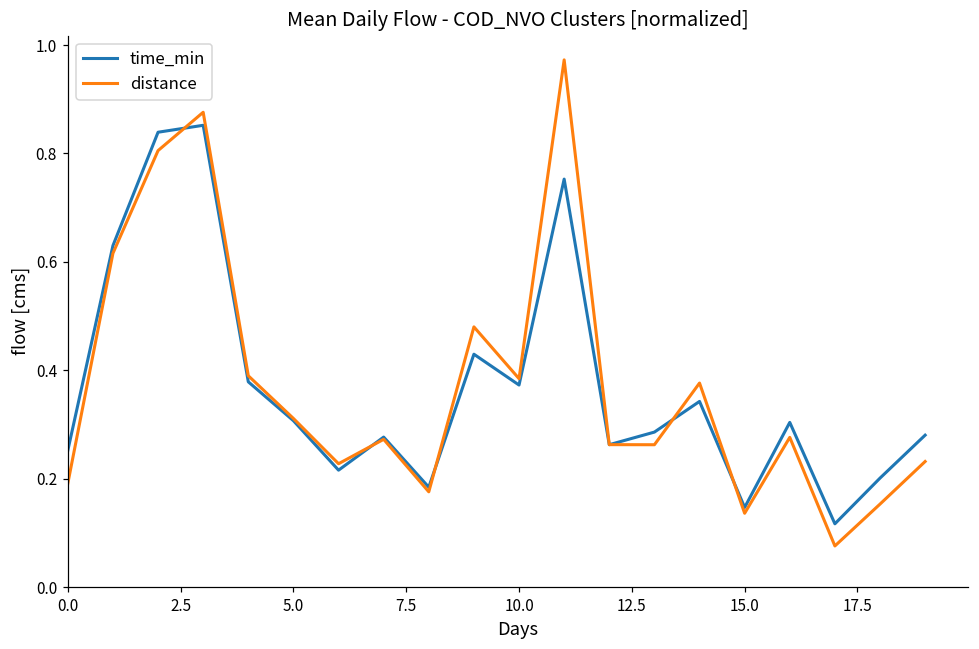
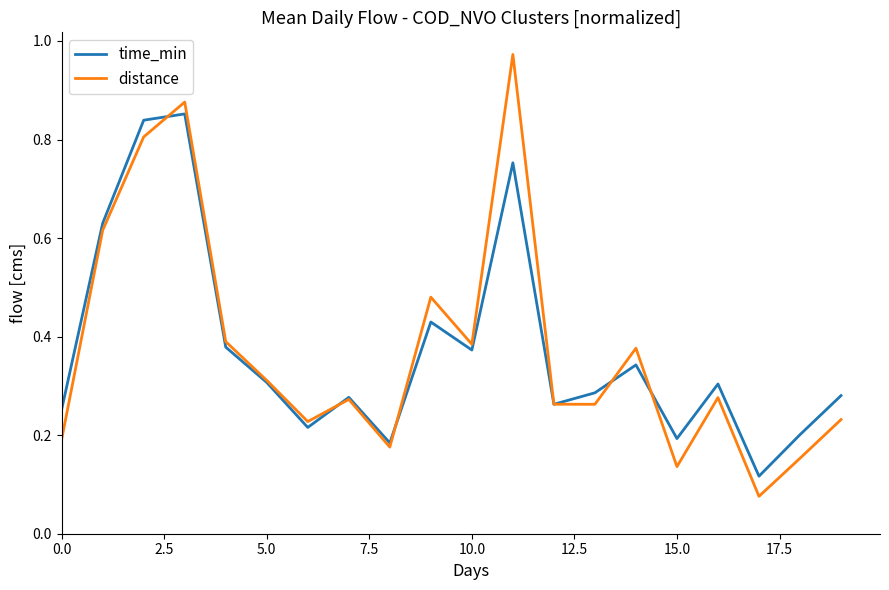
time_min, 15.0: 0.15 -> 0.19
